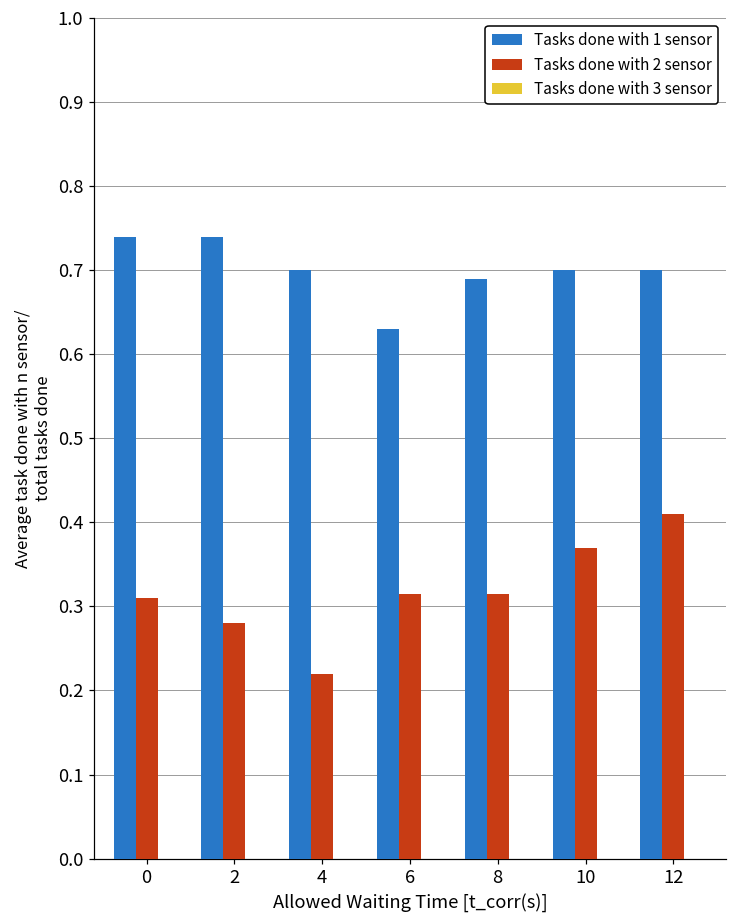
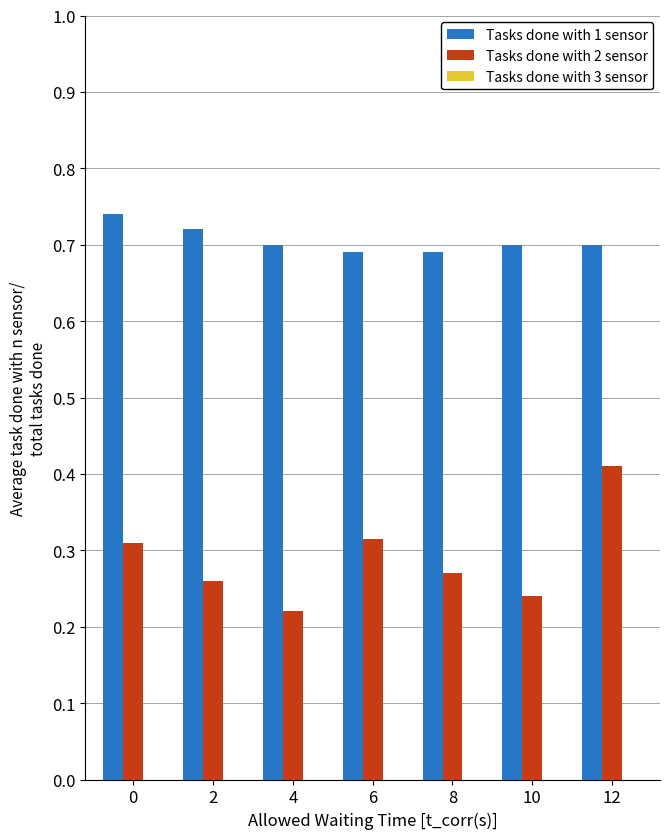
Tasks done with 1 sensor, 2: 0.74 -> 0.72
Tasks done with 2 sensor, 2: 0.28 -> 0.26
Tasks done with 1 sensor, 6: 0.63 -> 0.69
Tasks done with 2 sensor, 8: 0.32 -> 0.27
Tasks done with 2 sensor, 10: 0.37 -> 0.24
